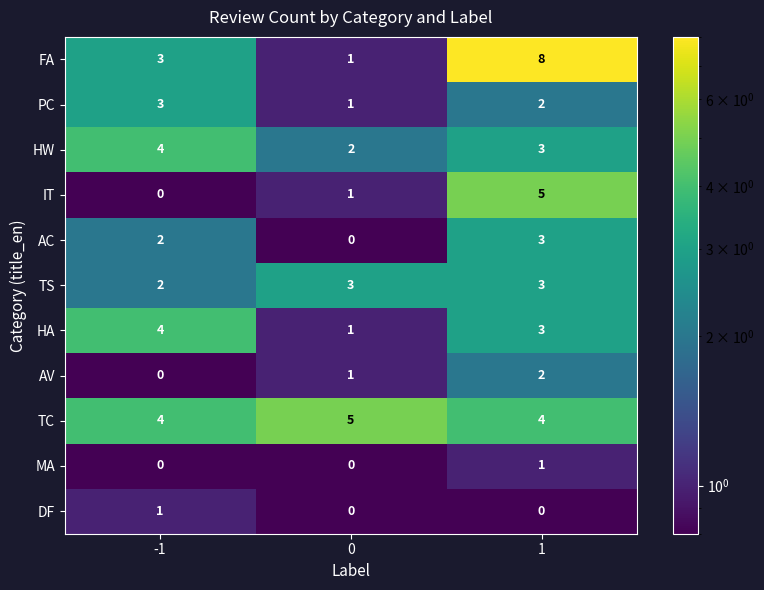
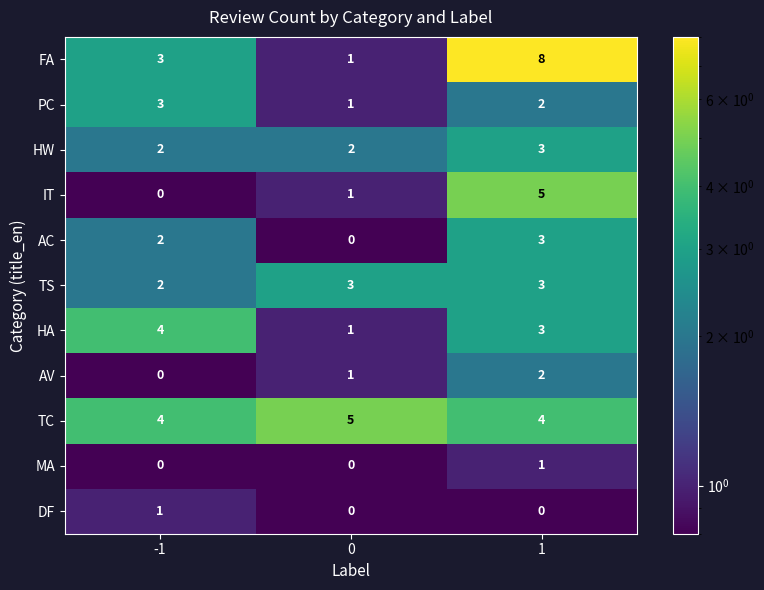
HW, -1: 4 -> 2
